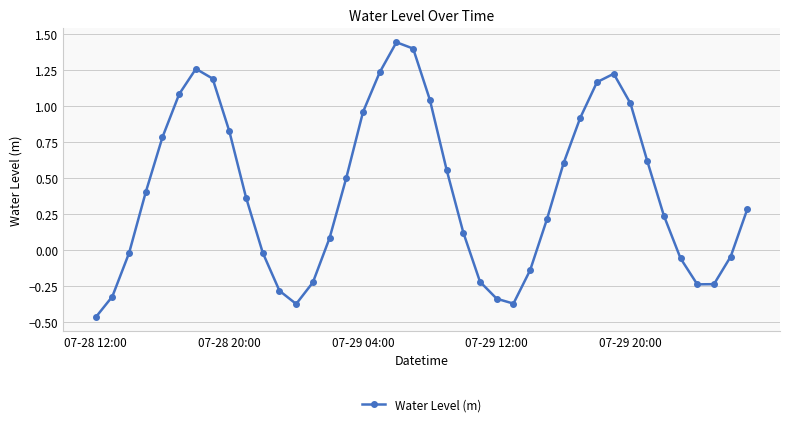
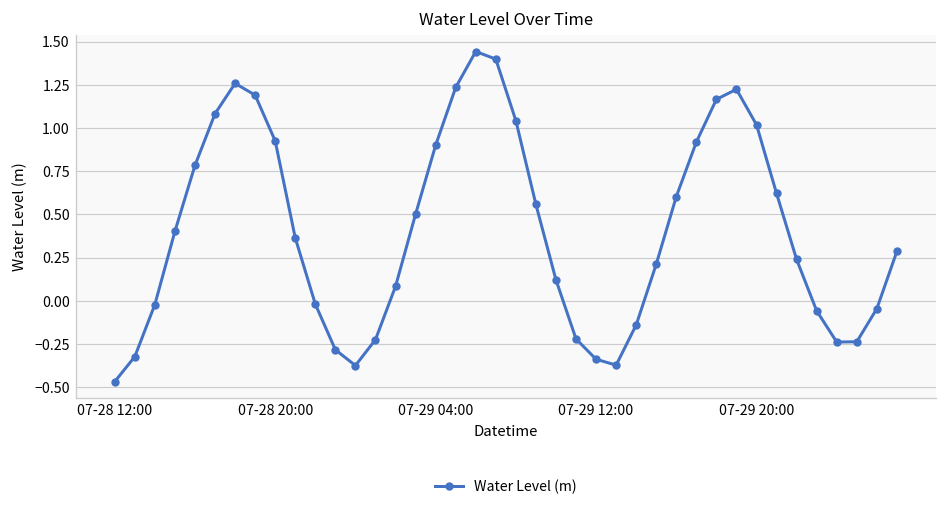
07-28 20:00: 0.82 -> 0.93
07-29 04:00: 0.96 -> 0.90
